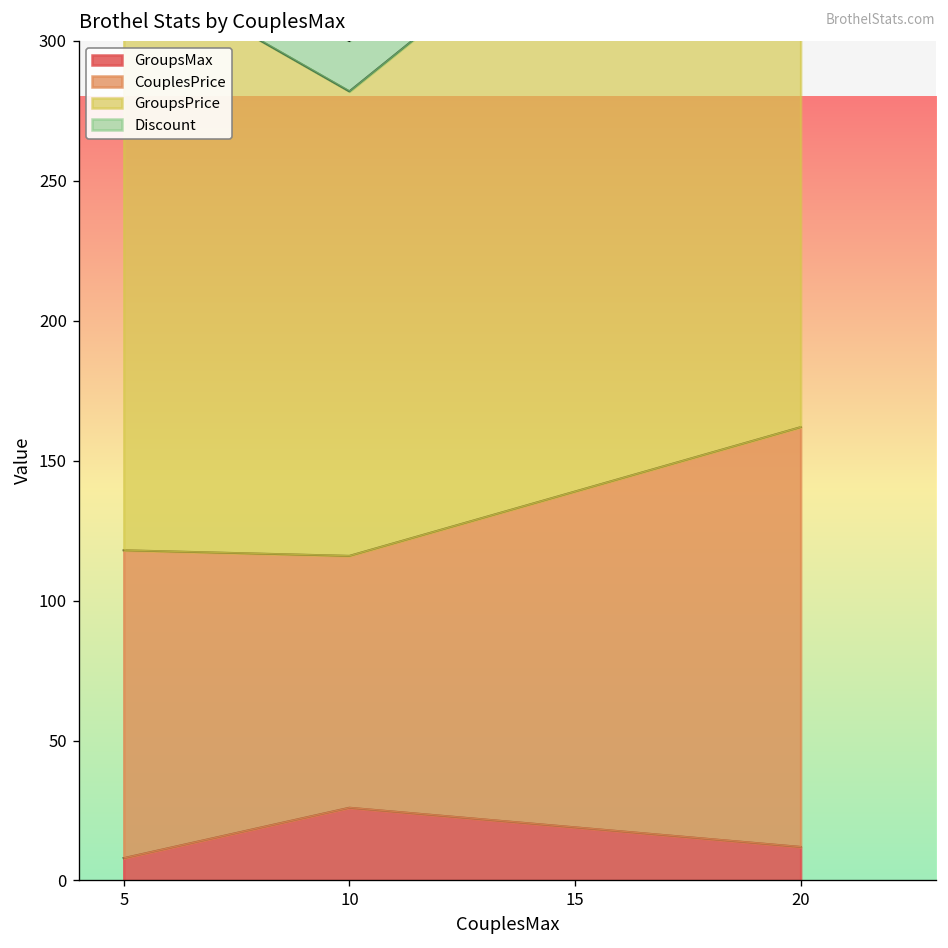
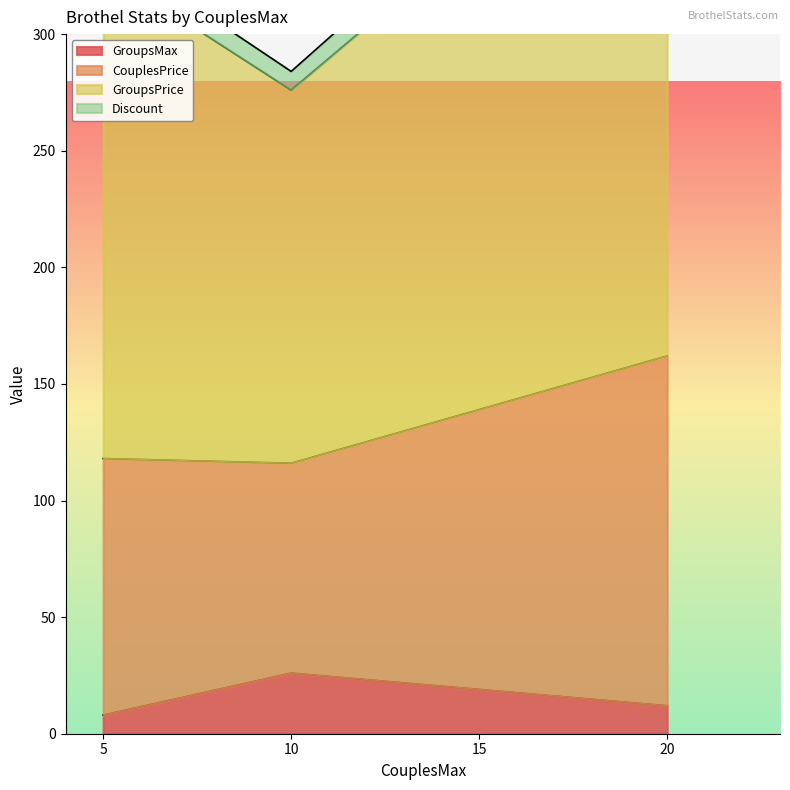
GroupsPrice, 10: 166 -> 160
Discount, 10: 18 -> 8
